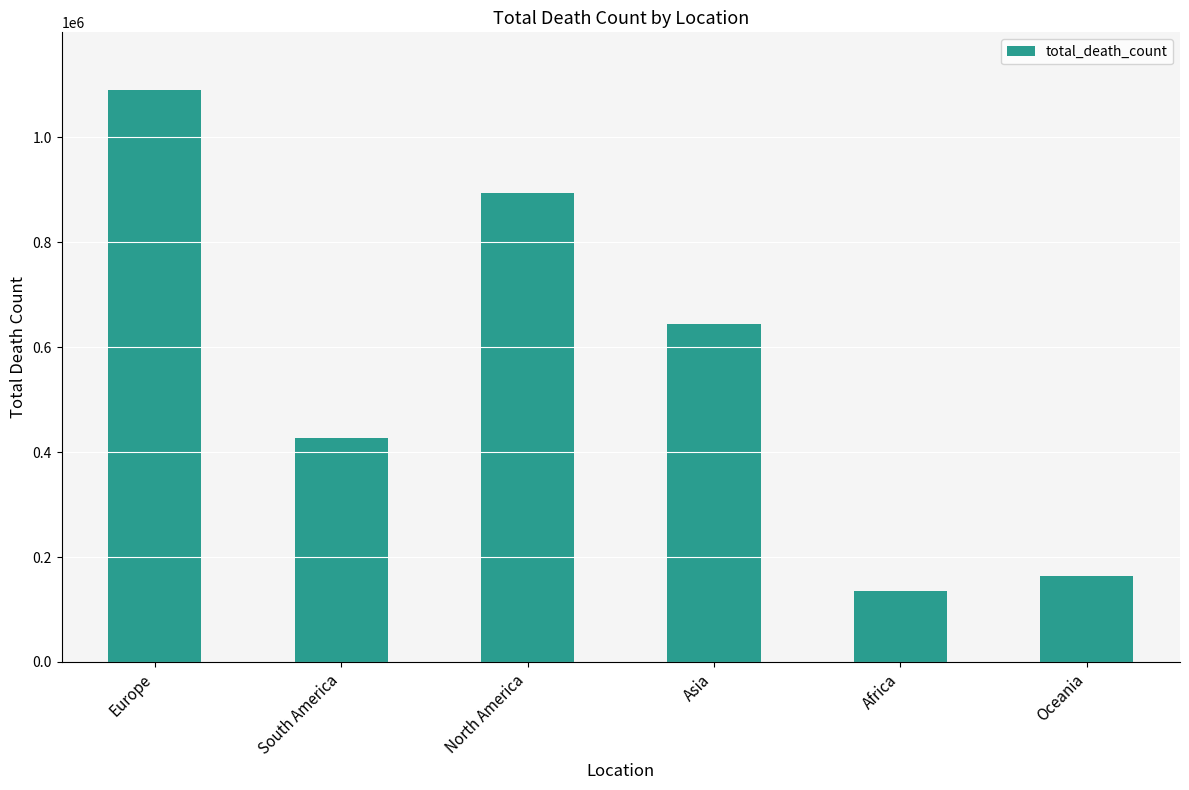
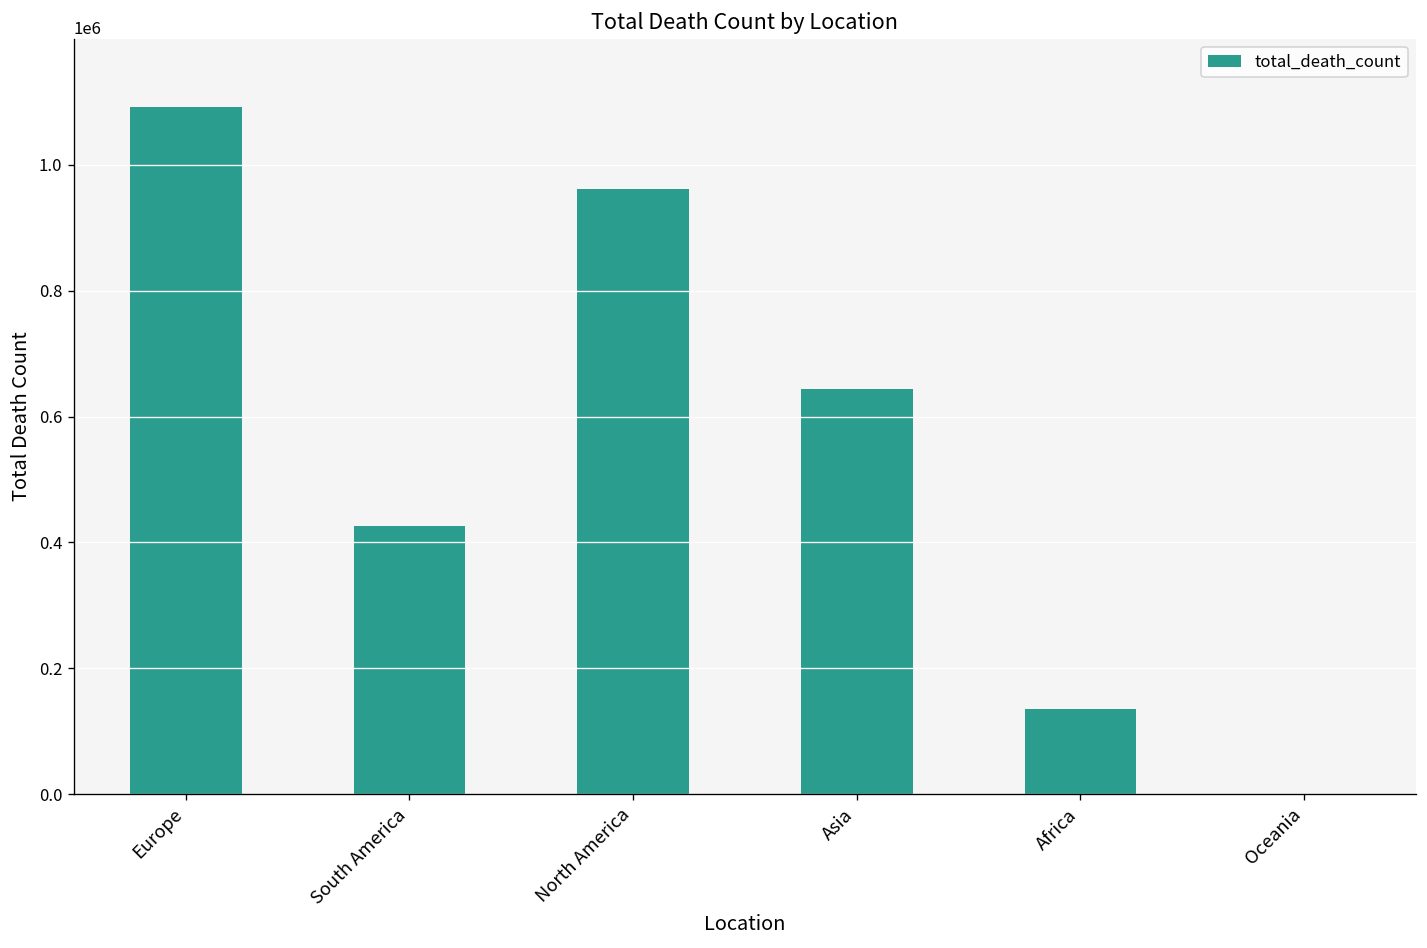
North America: 890000 -> 960000
Oceania: 160000 -> 0
